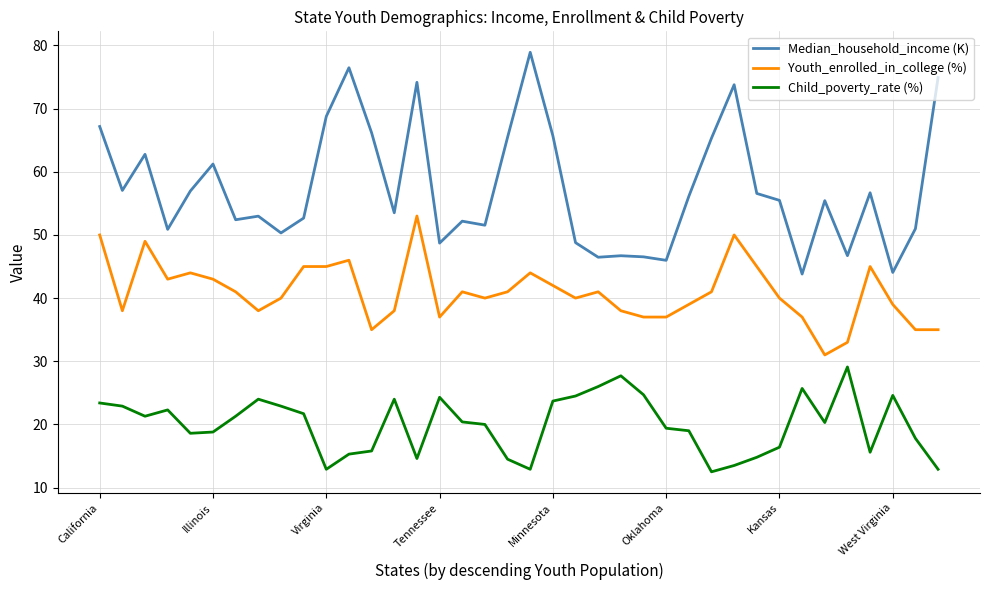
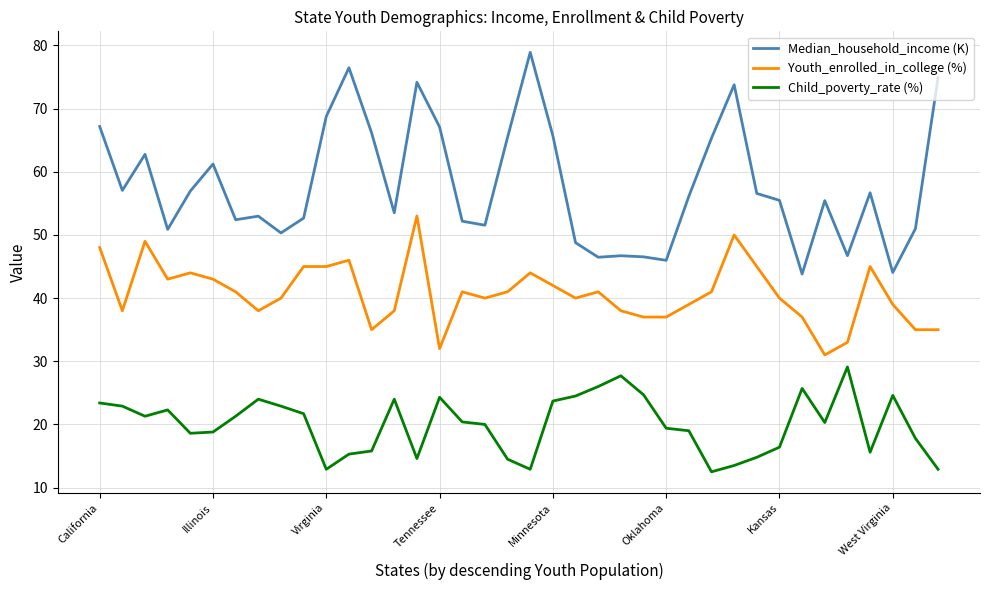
Youth_enrolled_in_college (%), California: 50 -> 48
Median_household_income (K), Tennessee: 49 -> 67
Youth_enrolled_in_college (%), Tennessee: 37 -> 32
